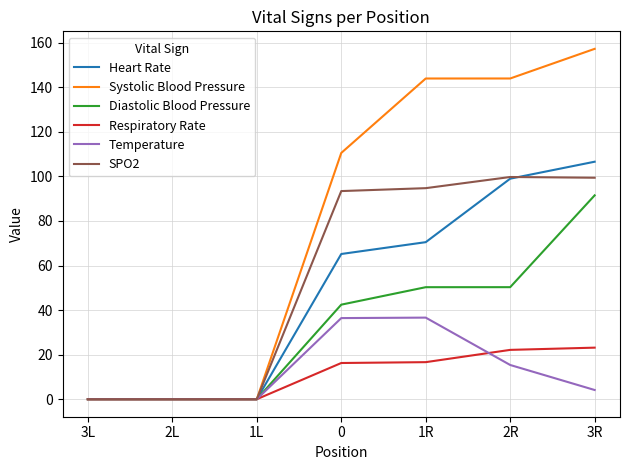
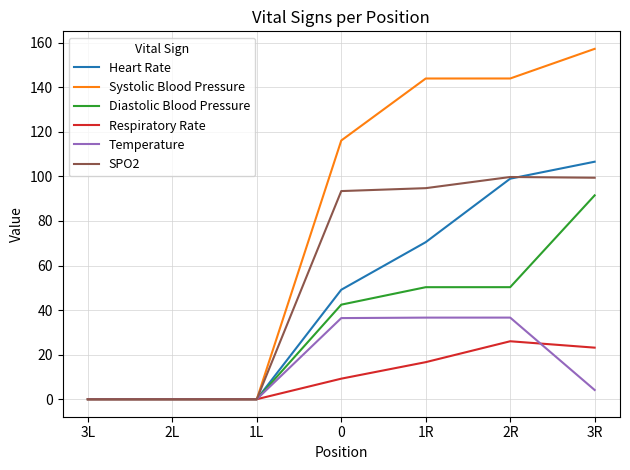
Heart Rate, 0: 65 -> 49
Systolic Blood Pressure, 0: 111 -> 116
Respiratory Rate, 0: 16 -> 9
Respiratory Rate, 2R: 22 -> 26
Temperature, 2R: 15 -> 37
